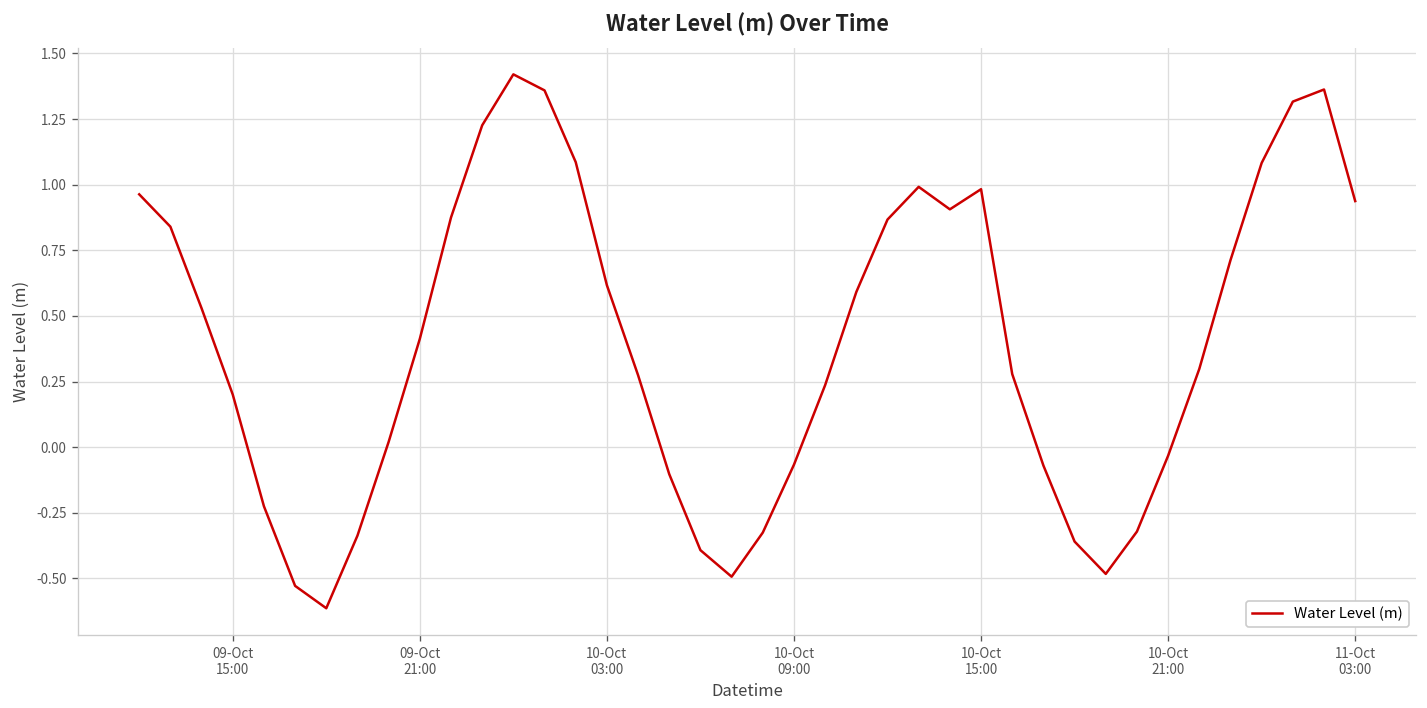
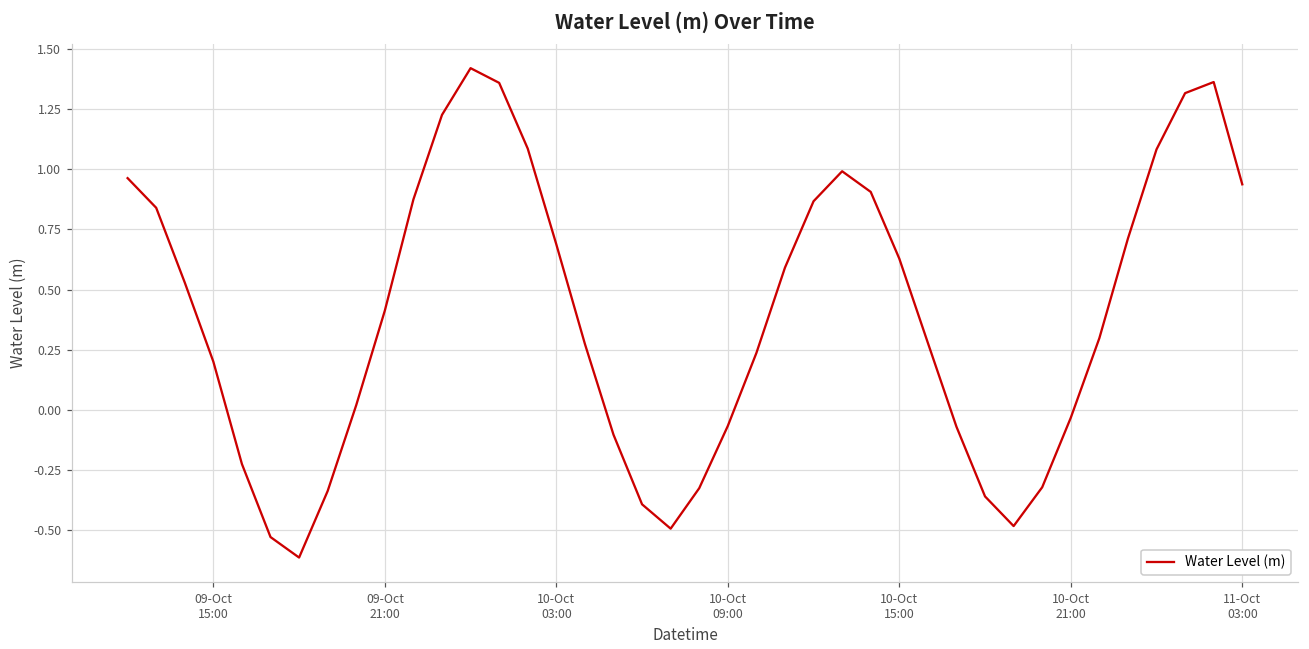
10-Oct 03:00: 0.62 -> 0.69
10-Oct 15:00: 0.98 -> 0.63
